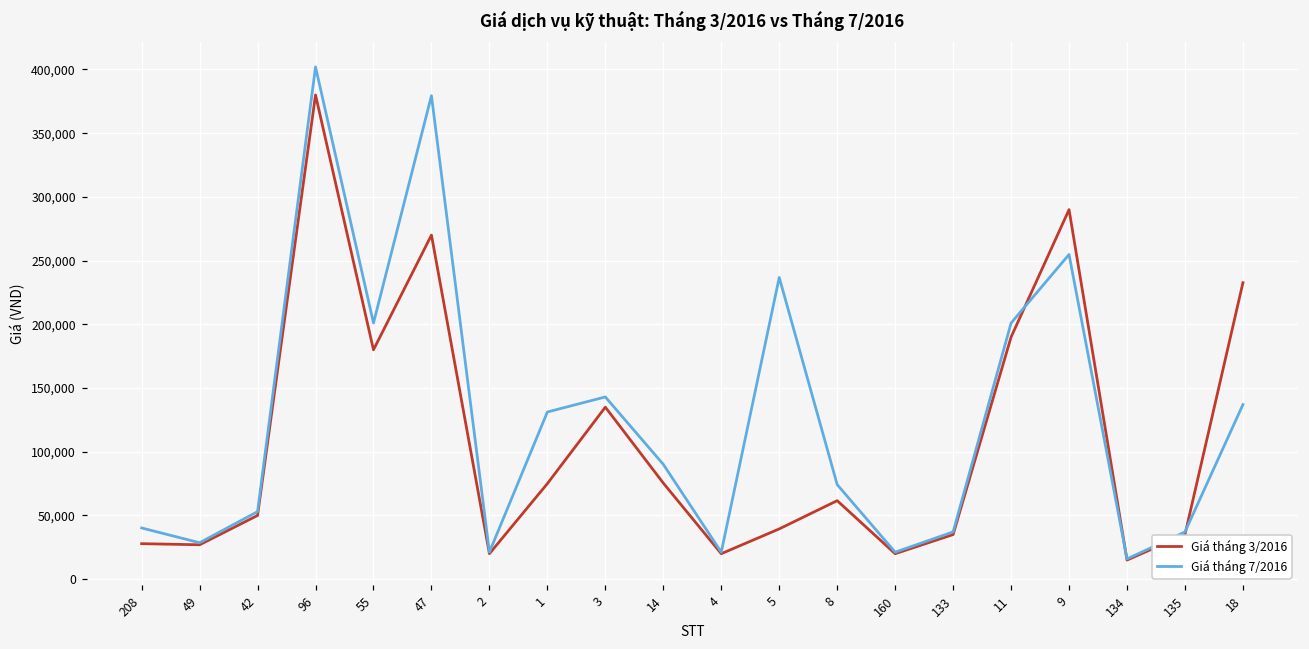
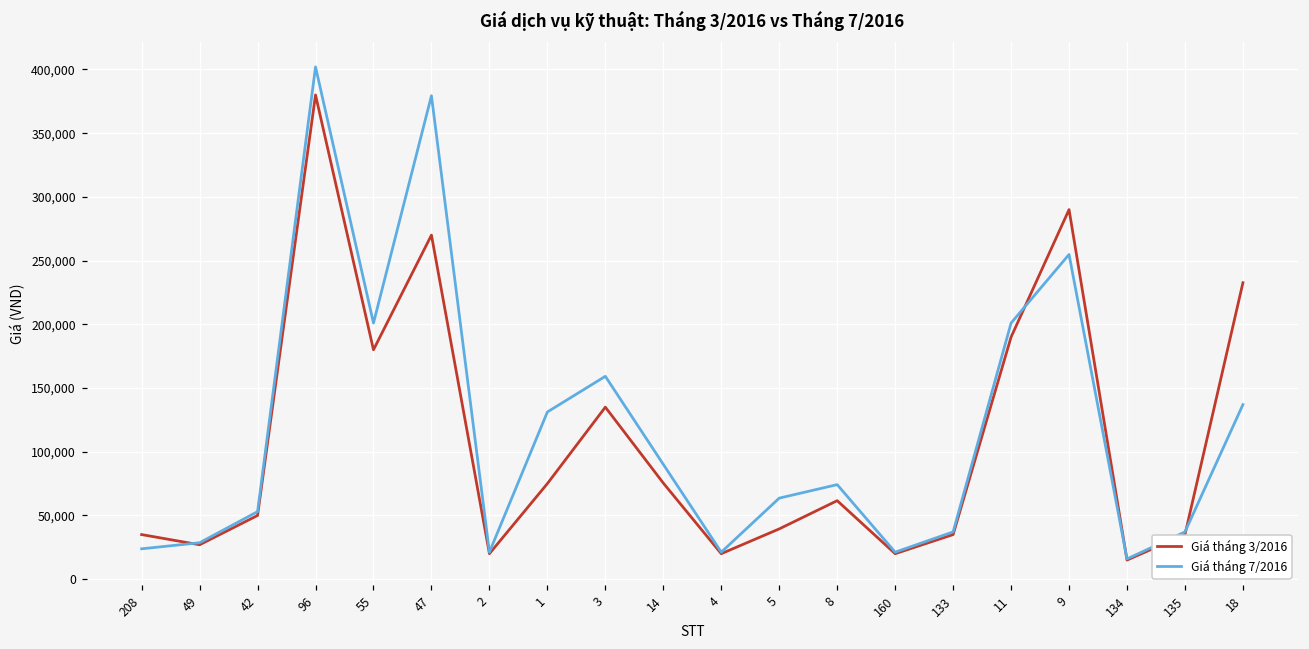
Giá tháng 3/2016, 208: 28,000 -> 35,000
Giá tháng 7/2016, 208: 40,000 -> 24,000
Giá tháng 7/2016, 3: 143,000 -> 159,000
Giá tháng 7/2016, 5: 237,000 -> 64,000
